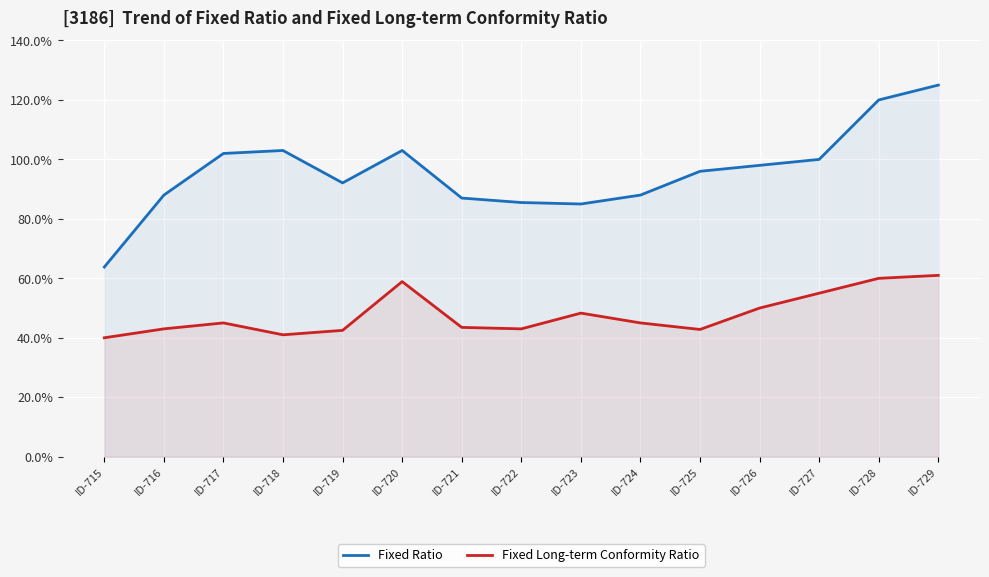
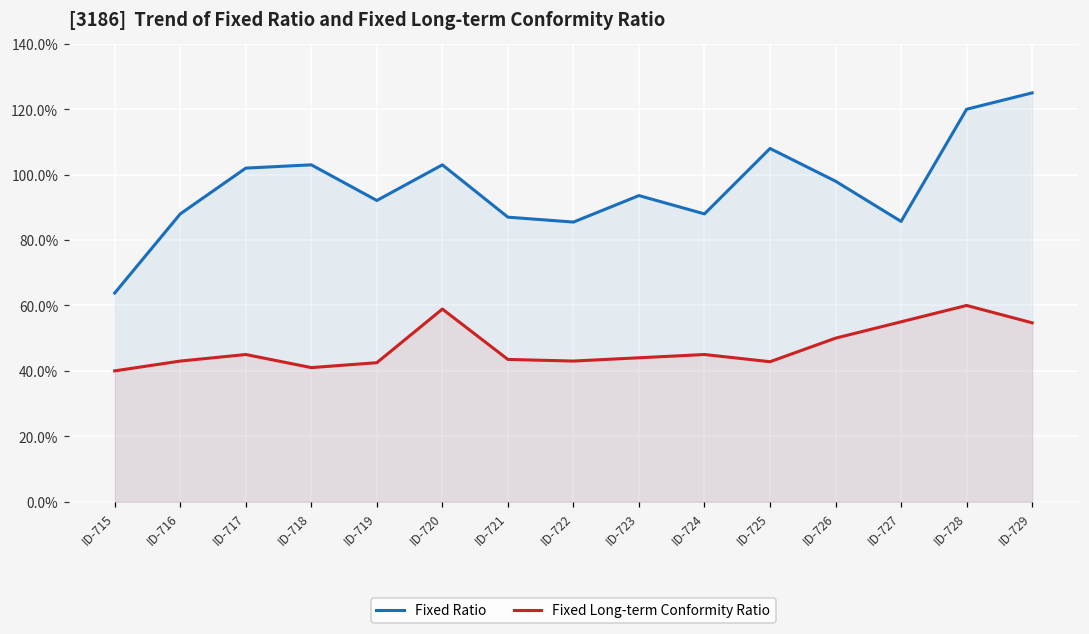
Fixed Ratio, ID-723: 85% -> 94%
Fixed Long-term Conformity Ratio, ID-723: 48% -> 44%
Fixed Ratio, ID-725: 96% -> 108%
Fixed Ratio, ID-727: 100% -> 86%
Fixed Long-term Conformity Ratio, ID-729: 61% -> 55%
